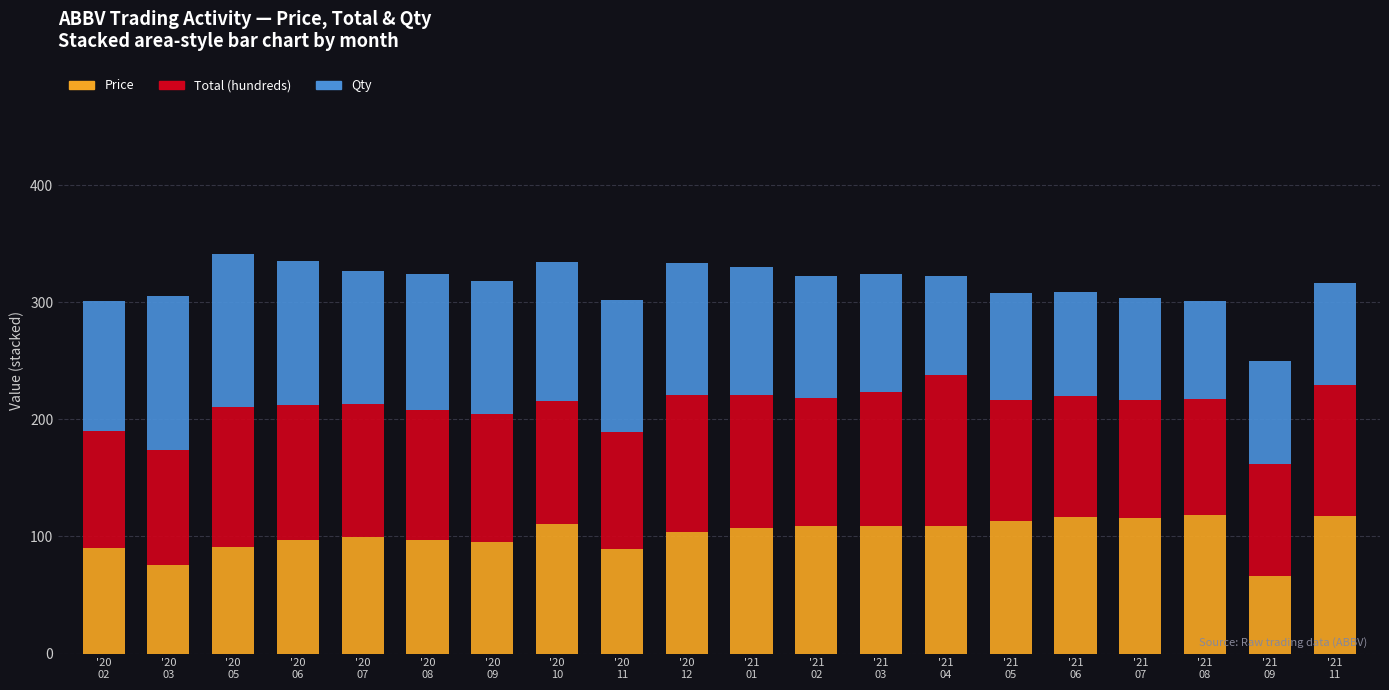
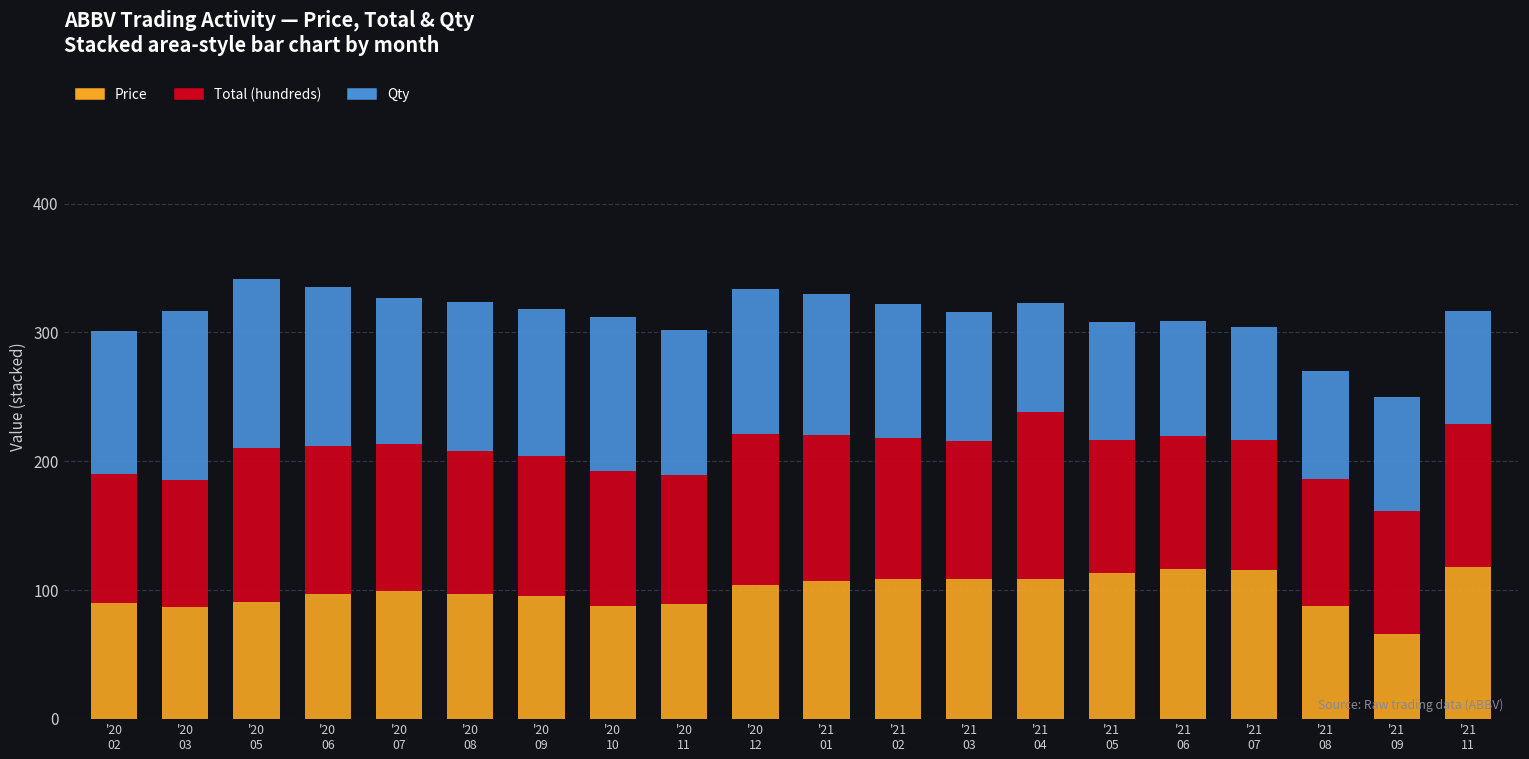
Price, '20 03: 75 -> 87
Price, '20 10: 111 -> 88
Total (hundreds), '21 03: 115 -> 107
Price, '21 08: 118 -> 87
